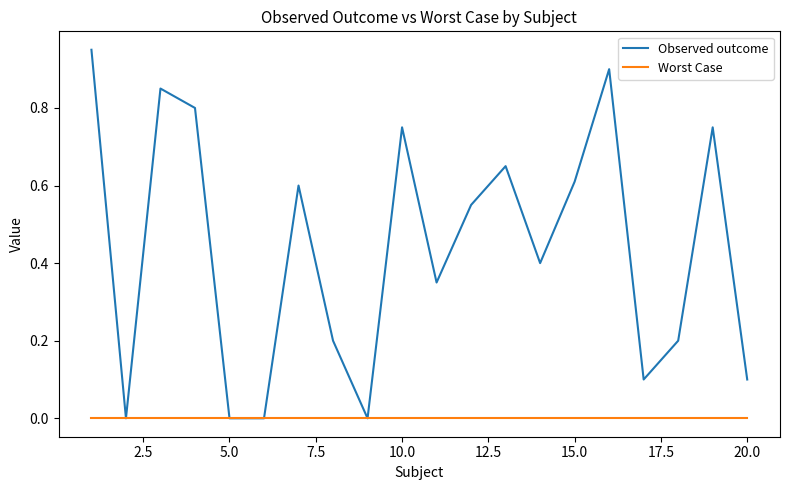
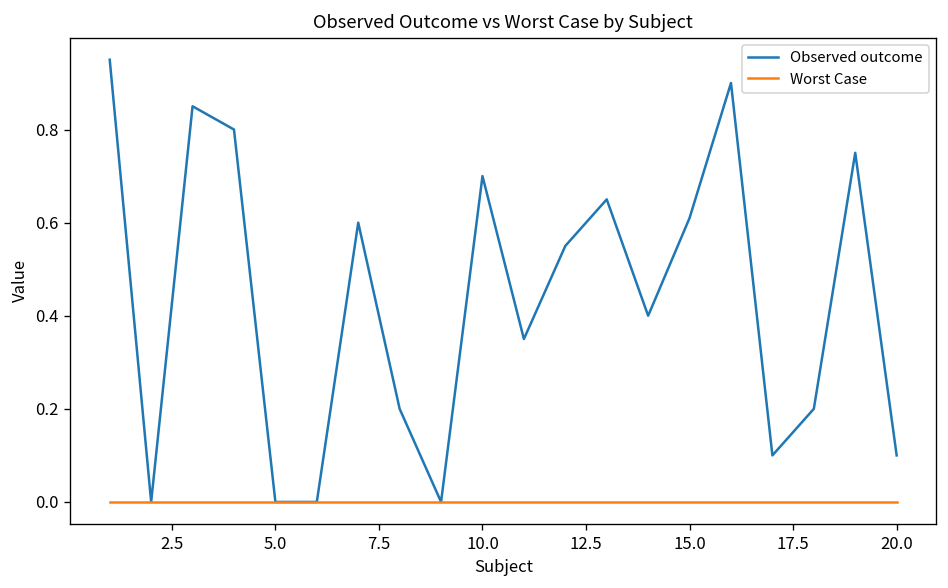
Observed outcome, 10.0: 0.75 -> 0.70
